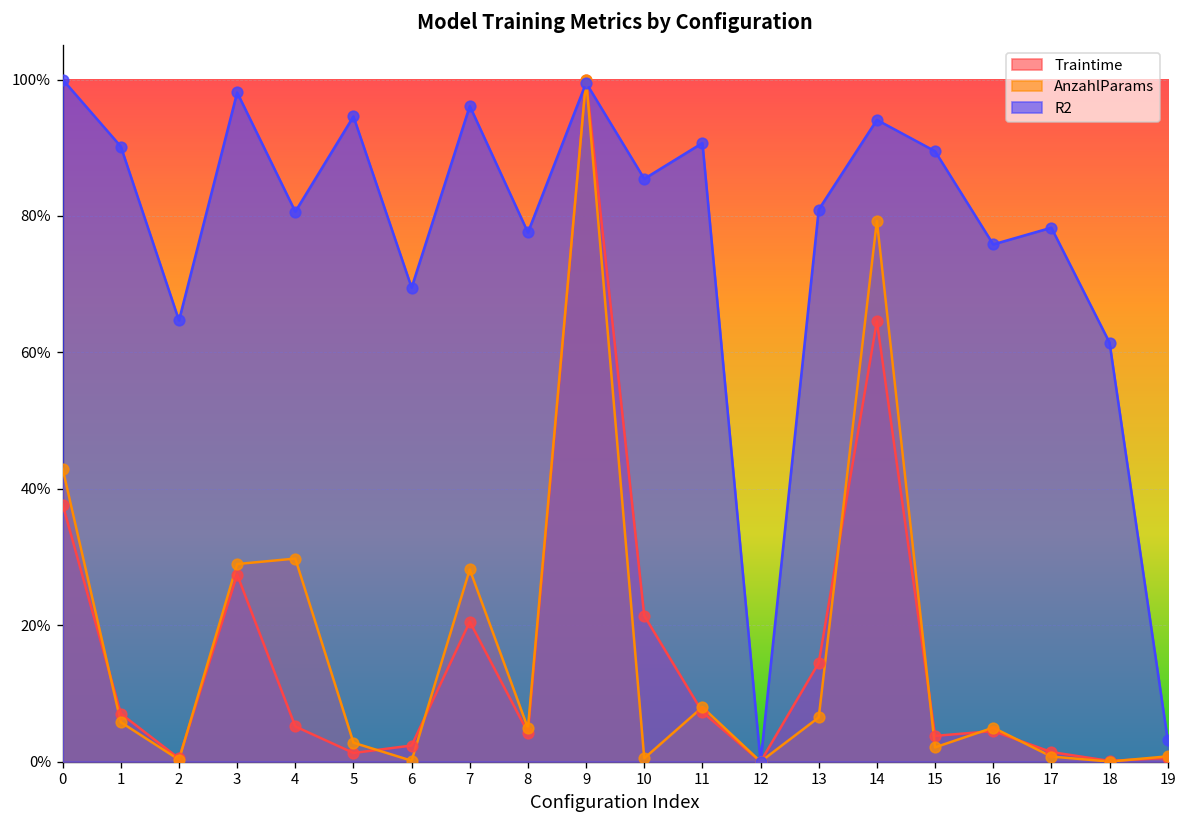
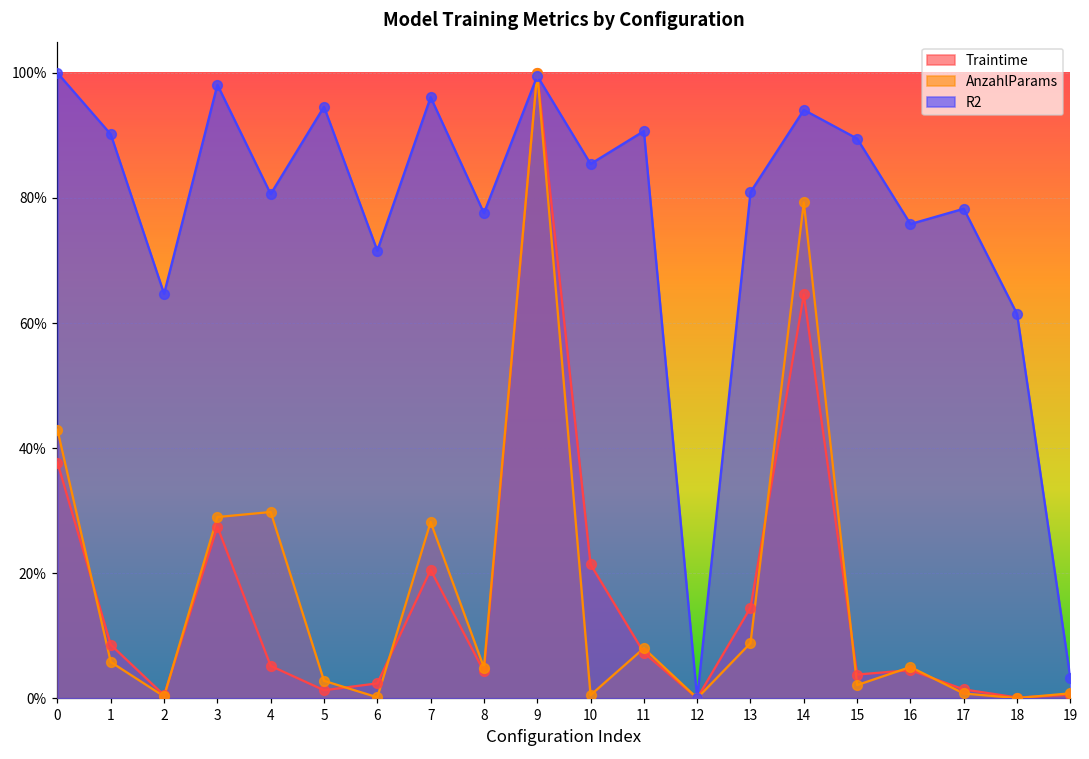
Traintime, 1: 7% -> 9%
R2, 6: 69% -> 72%
AnzahlParams, 13: 6% -> 9%
